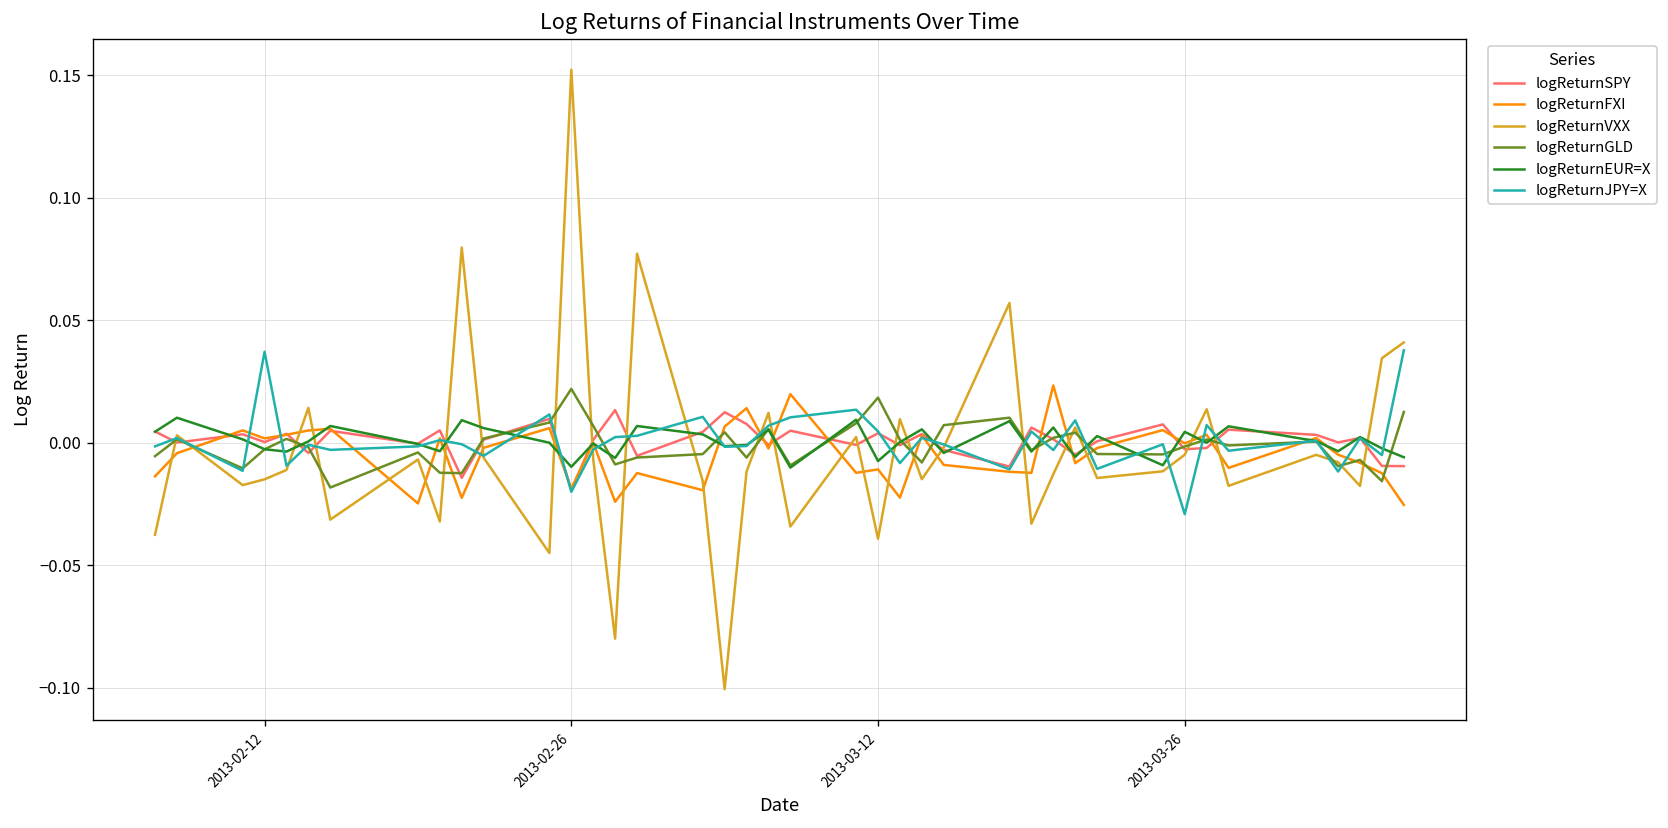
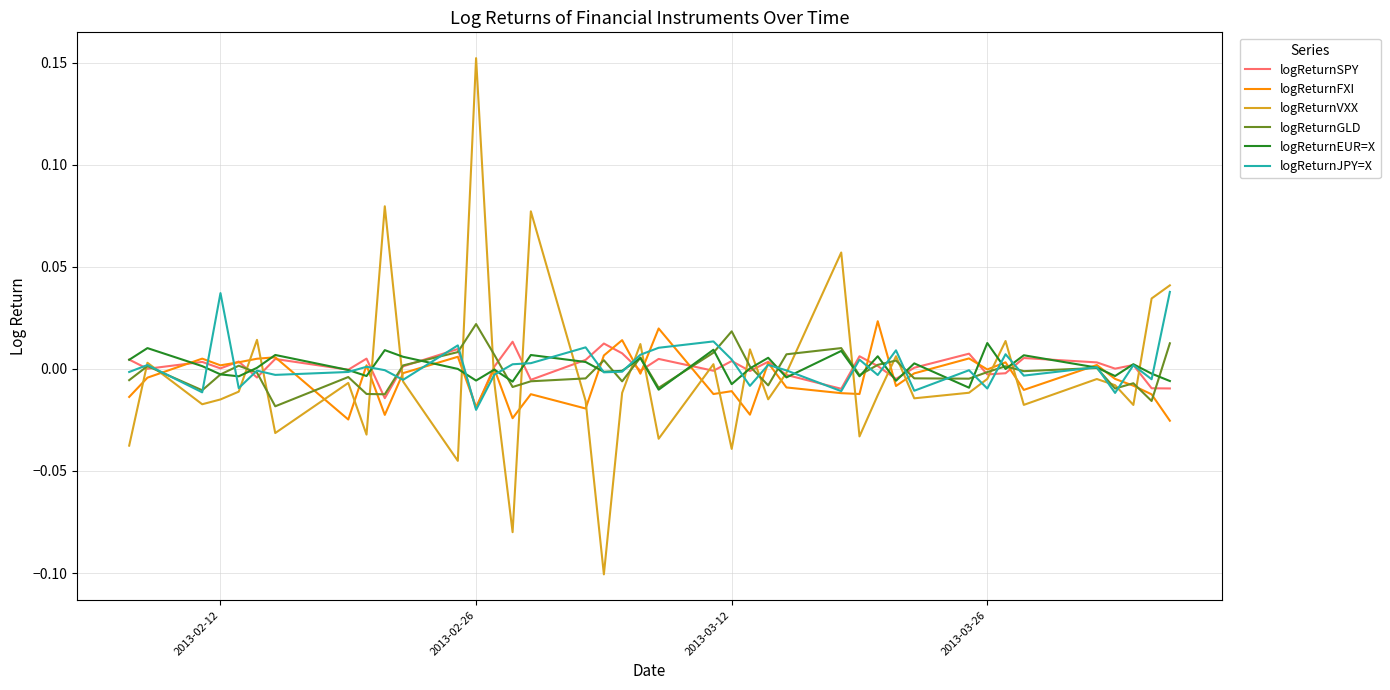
logReturnEUR=X, 2013-02-26: -0.010 -> -0.006
logReturnEUR=X, 2013-03-26: 0.004 -> 0.013
logReturnJPY=X, 2013-03-26: -0.029 -> -0.010
